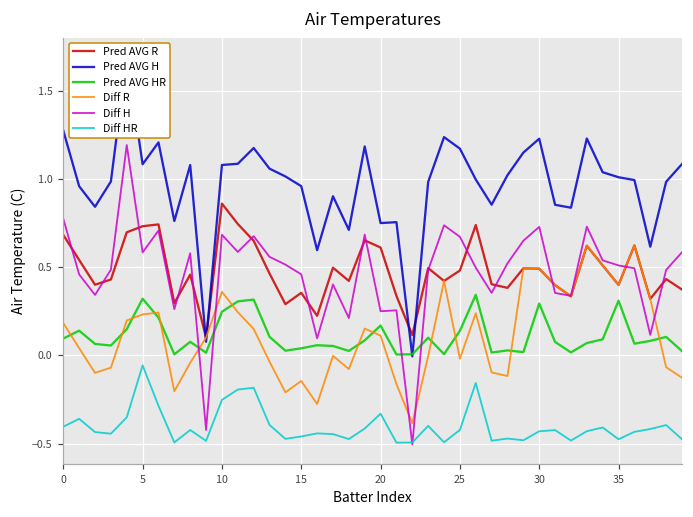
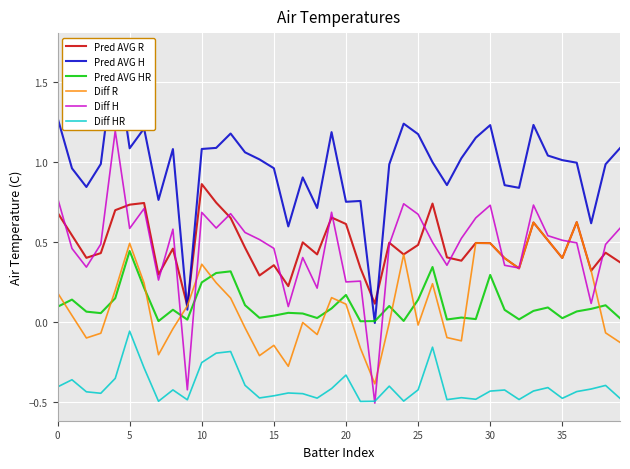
Pred AVG HR, 5: 0.32 -> 0.44
Diff R, 5: 0.23 -> 0.49
Pred AVG HR, 35: 0.31 -> 0.02
